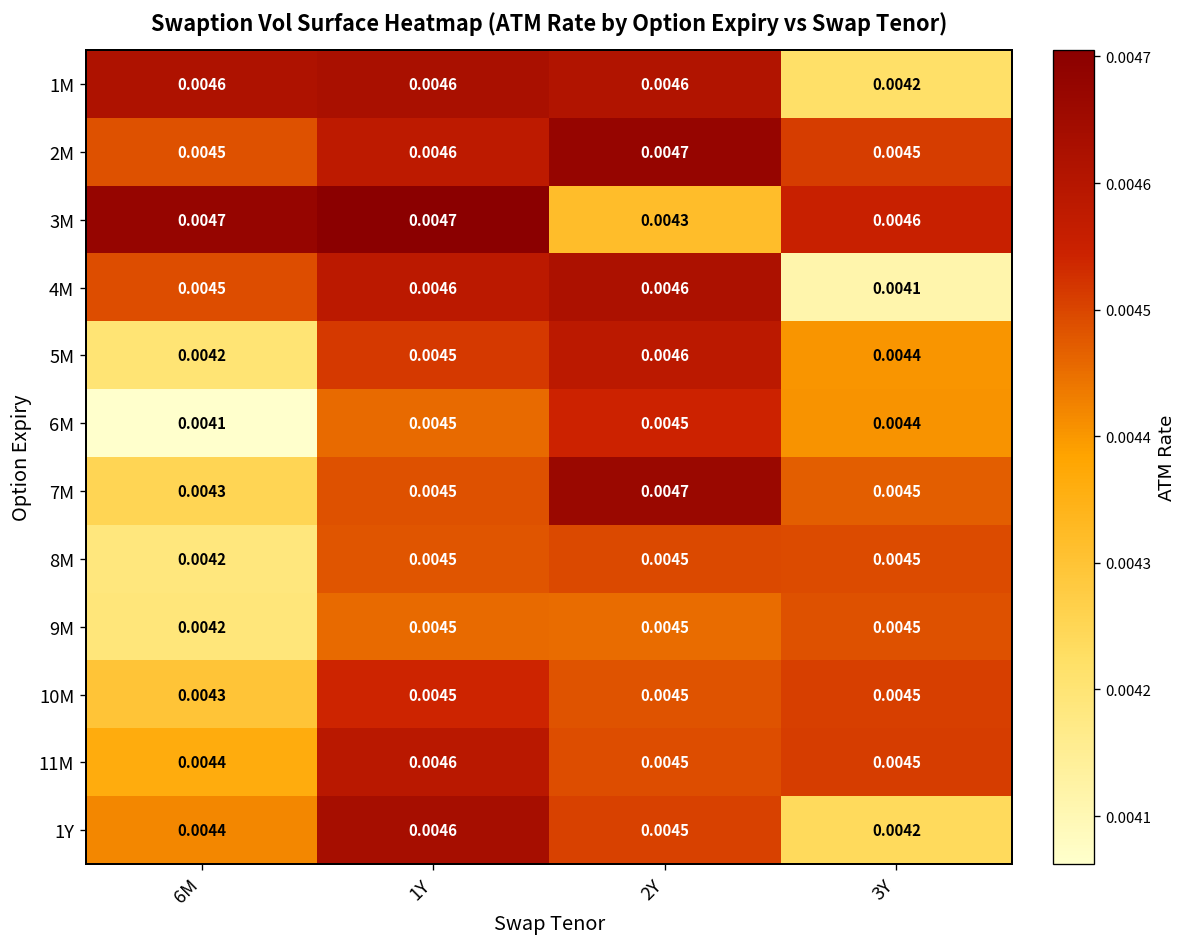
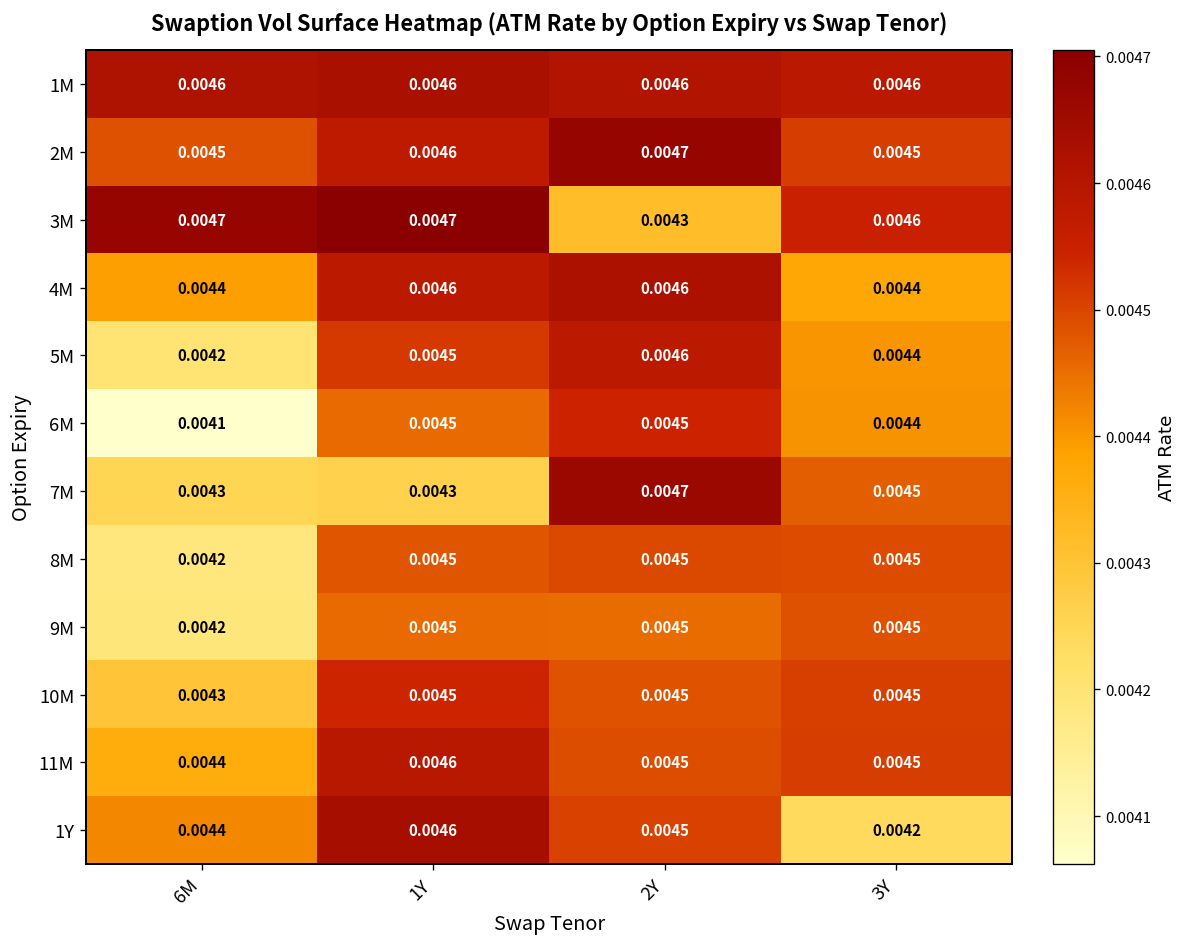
1M, 3Y: 0.0042 -> 0.0046
4M, 6M: 0.0045 -> 0.0044
4M, 3Y: 0.0041 -> 0.0044
7M, 1Y: 0.0045 -> 0.0043
